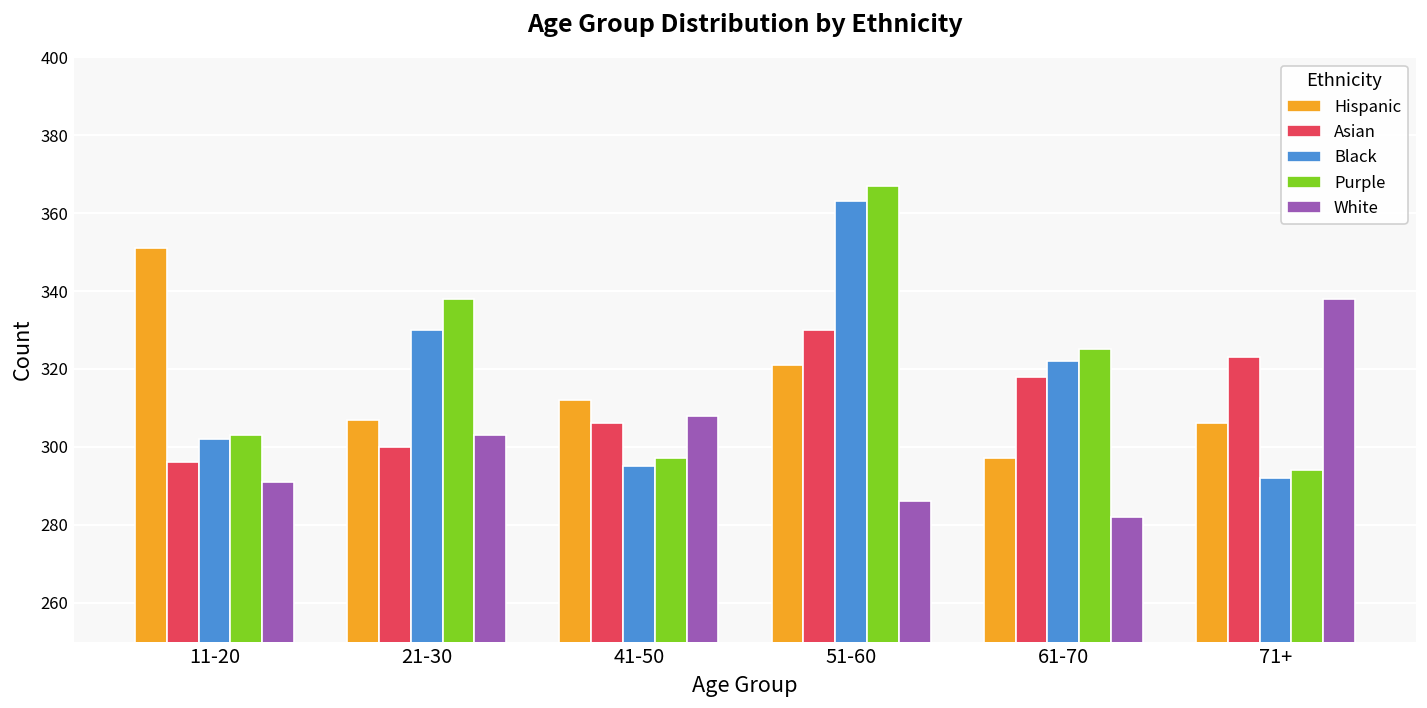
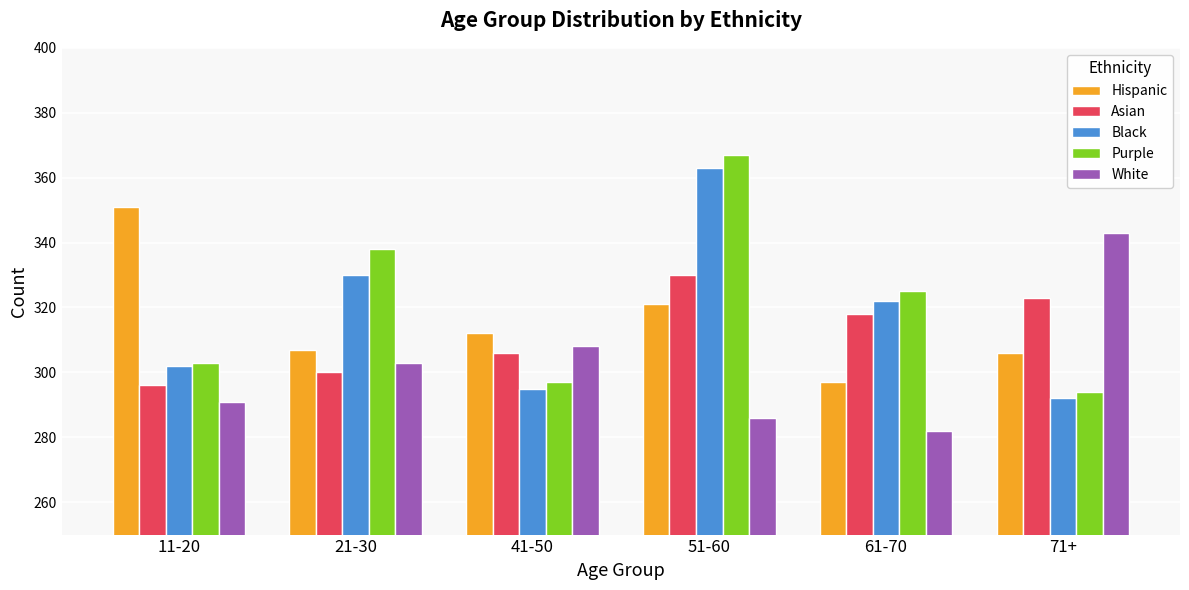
White, 71+: 338 -> 343
